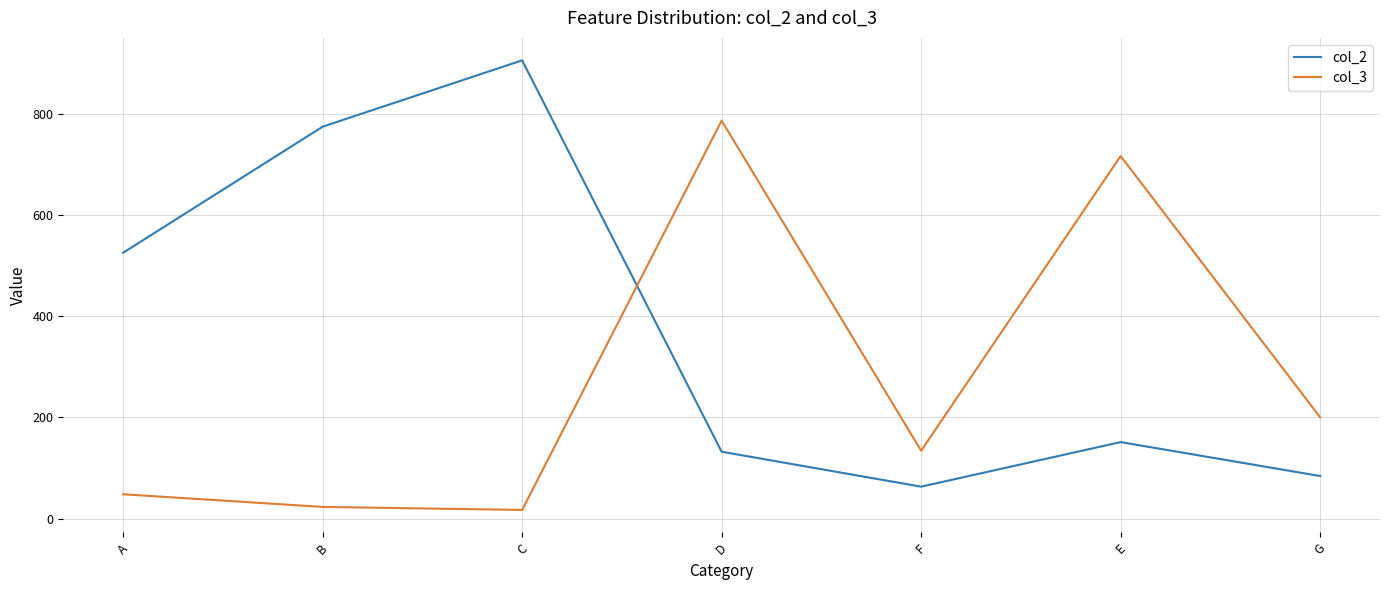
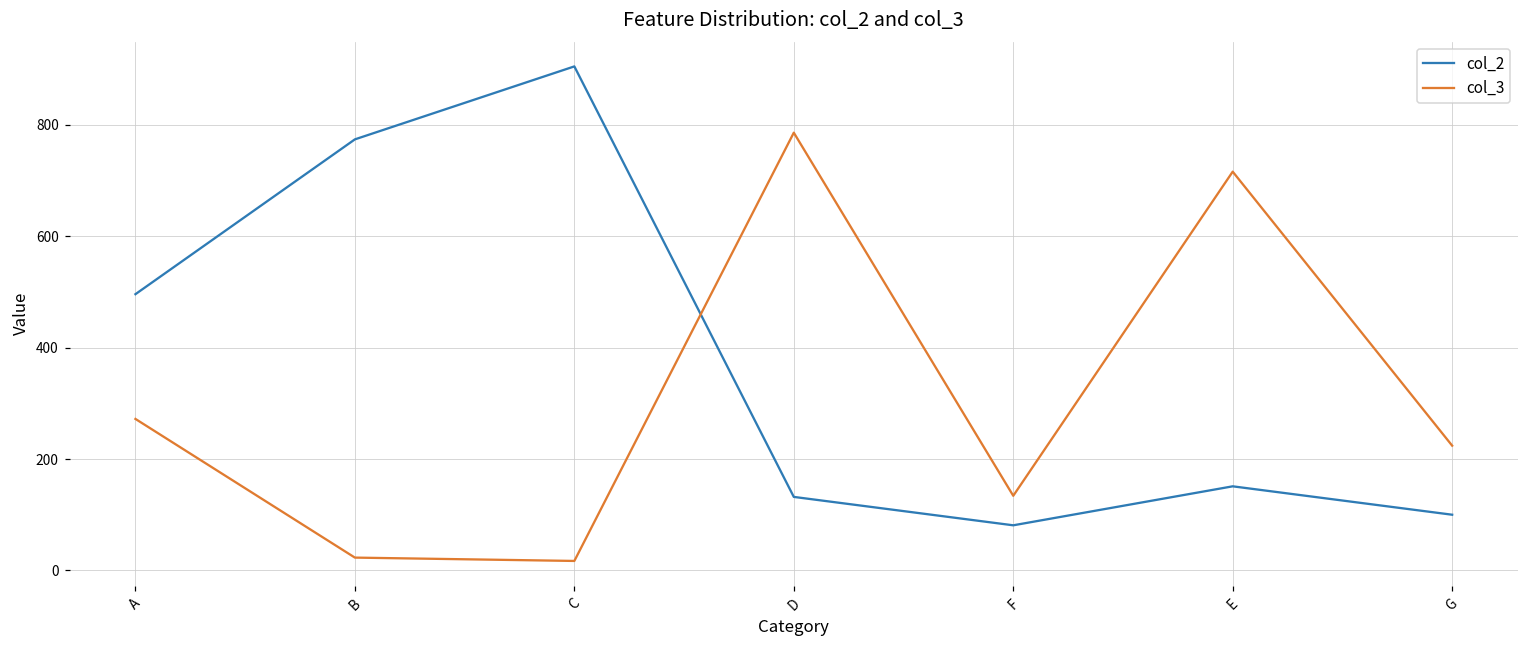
col_2, A: 530 -> 500
col_3, A: 50 -> 270
col_2, F: 60 -> 80
col_2, G: 80 -> 100
col_3, G: 200 -> 220
